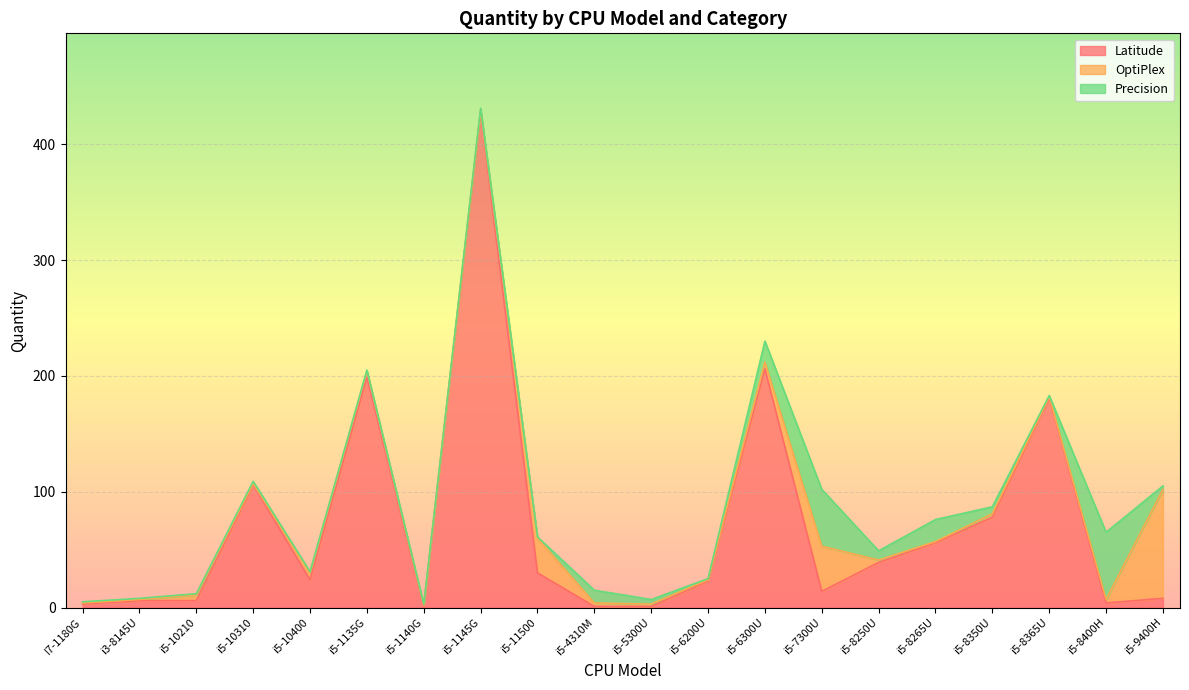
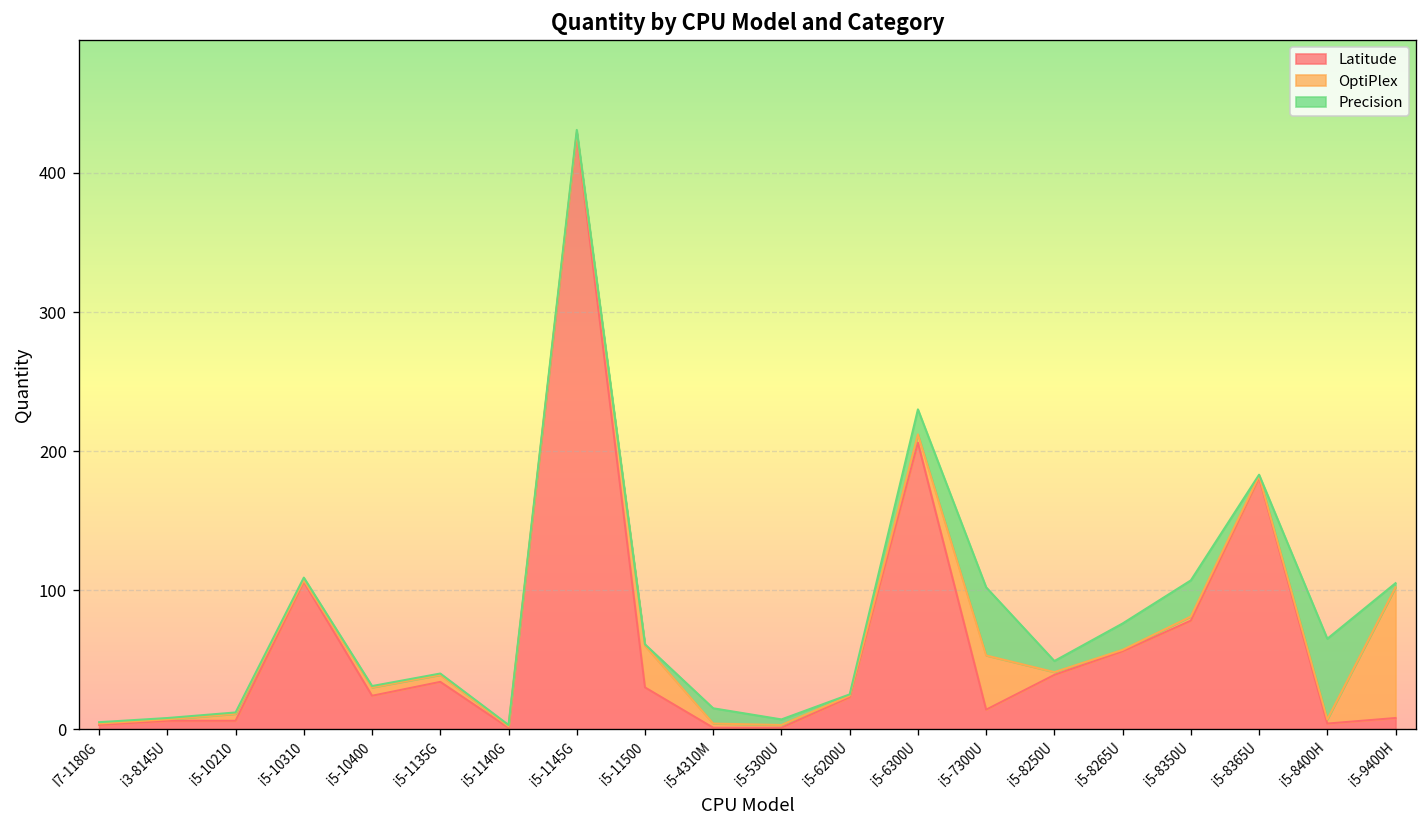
Latitude, i5-1135G: 199 -> 34
Precision, i5-8350U: 6 -> 26
